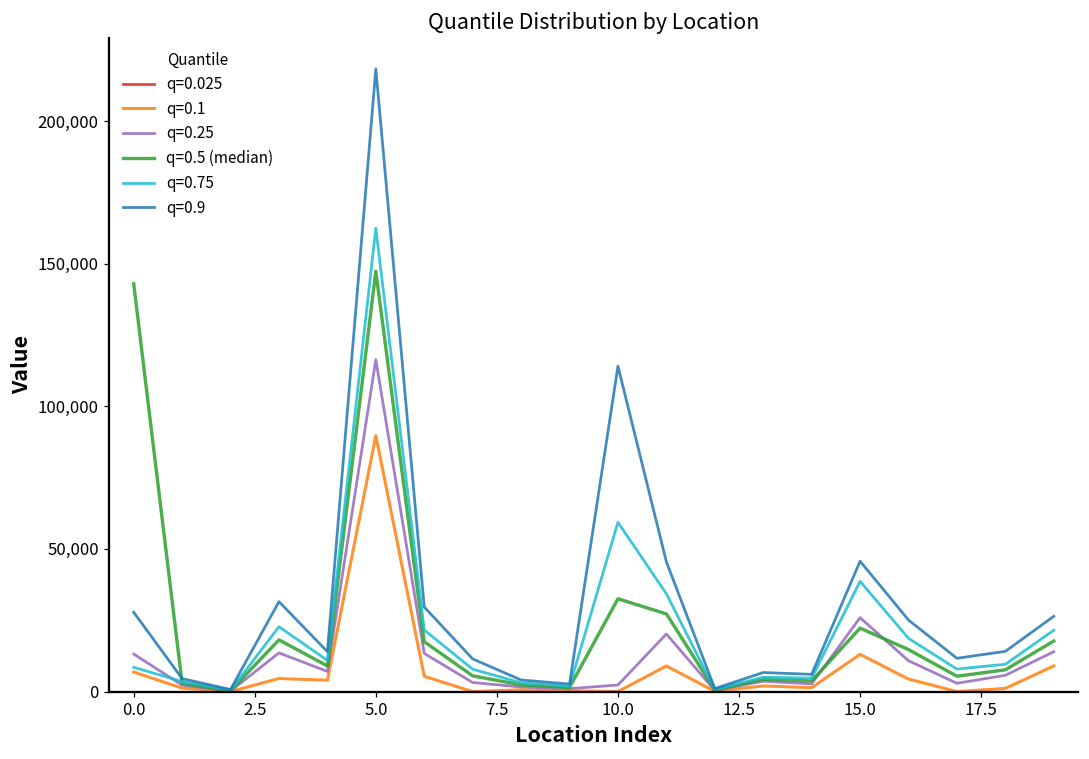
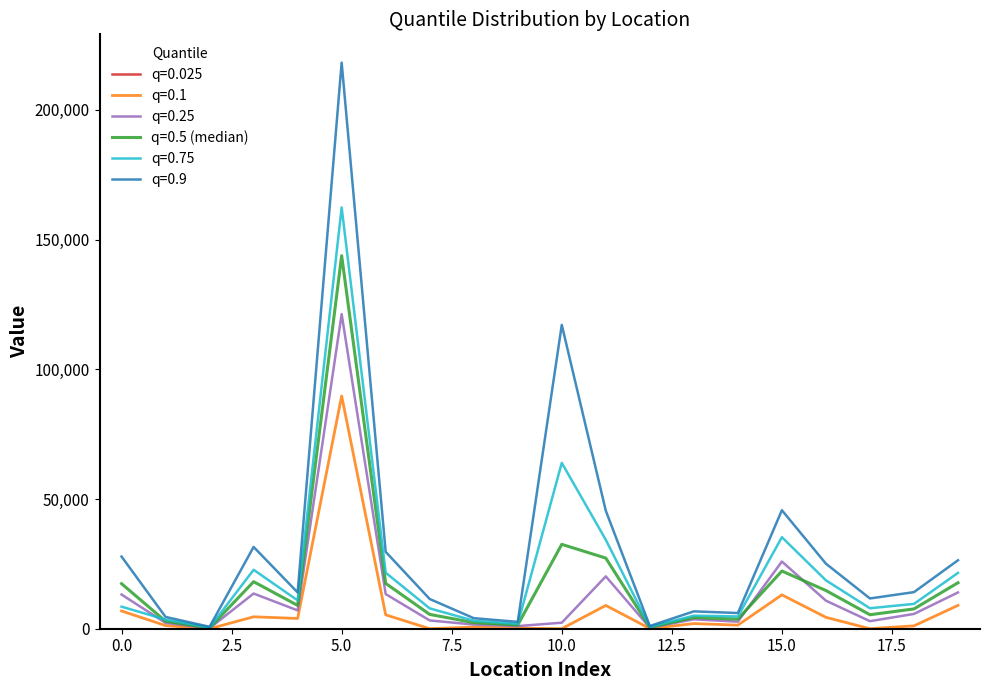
q=0.5 (median), 0.0: 143,000 -> 17,000
q=0.25, 5.0: 116,000 -> 121,000
q=0.5 (median), 5.0: 147,000 -> 144,000
q=0.75, 10.0: 59,000 -> 64,000
q=0.9, 10.0: 114,000 -> 117,000
q=0.75, 15.0: 39,000 -> 35,000
